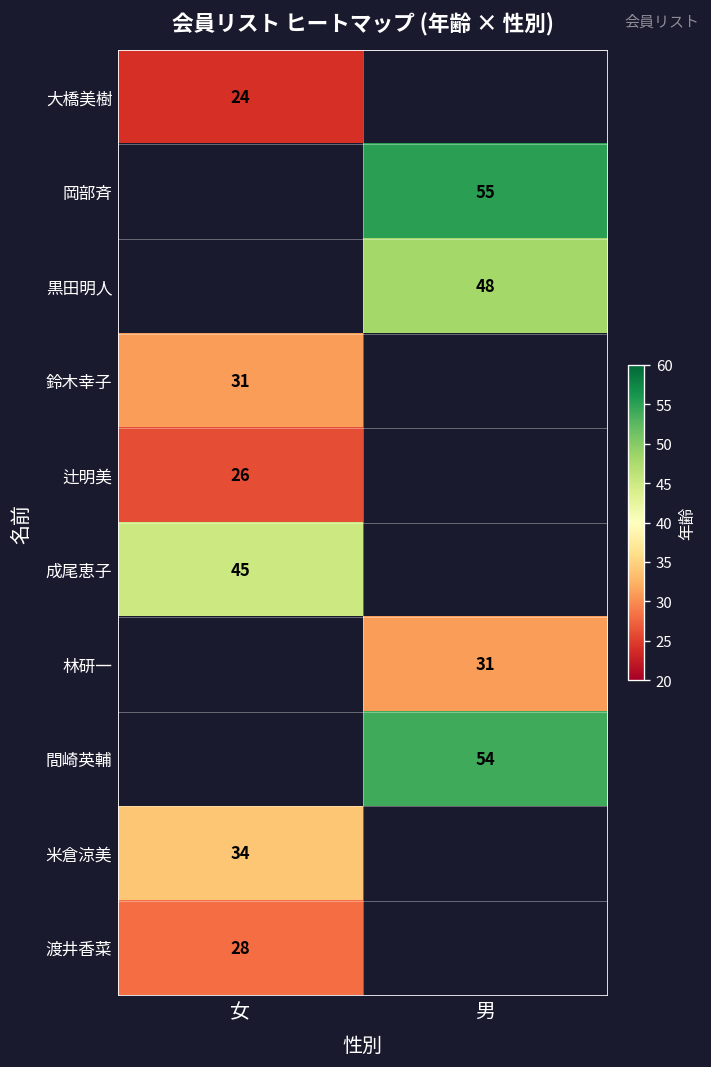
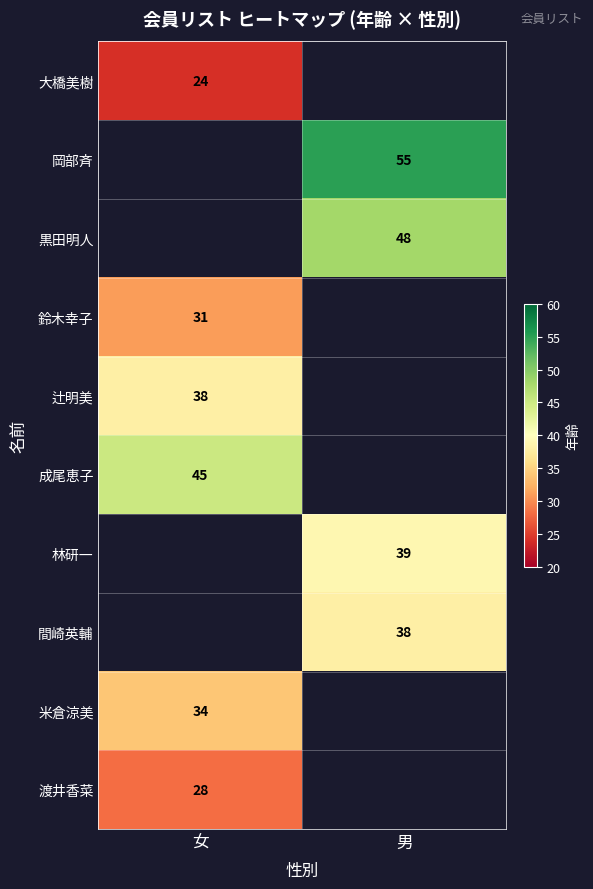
辻明美, 女: 26 -> 38
林研一, 男: 31 -> 39
間崎英輔, 男: 54 -> 38
